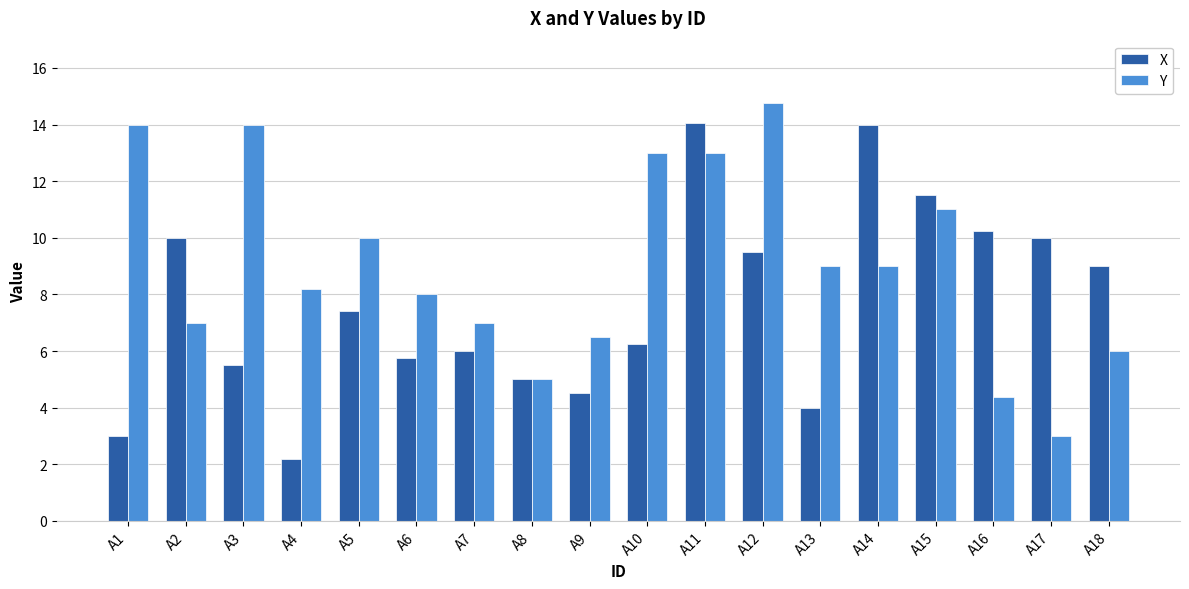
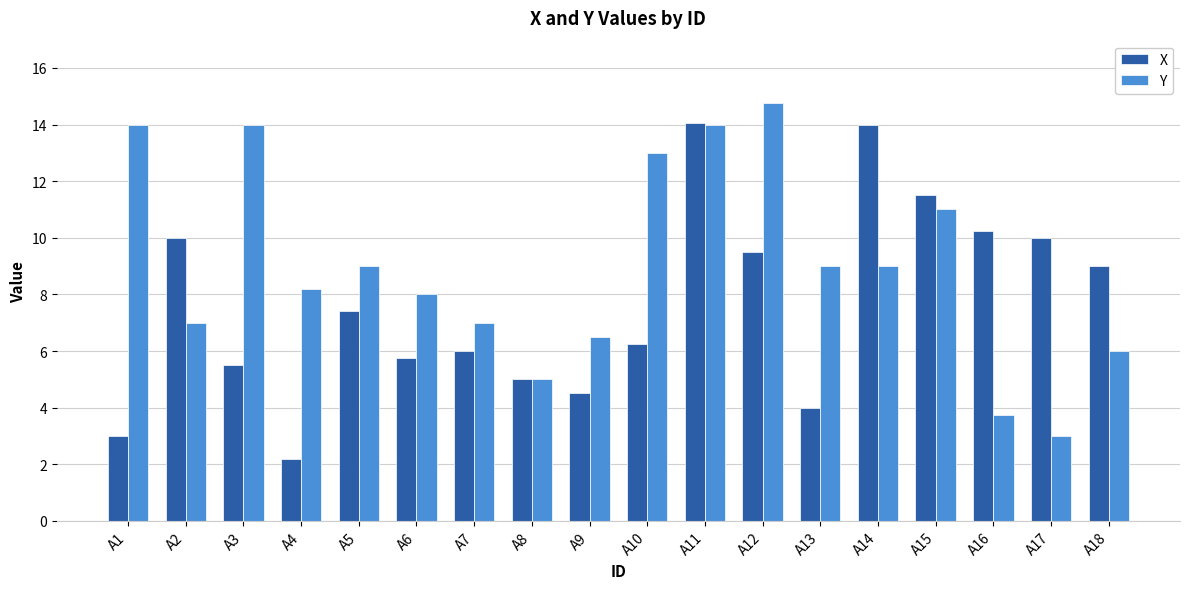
Y, A5: 10 -> 9
Y, A11: 13 -> 14
Y, A16: 4.4 -> 3.8
